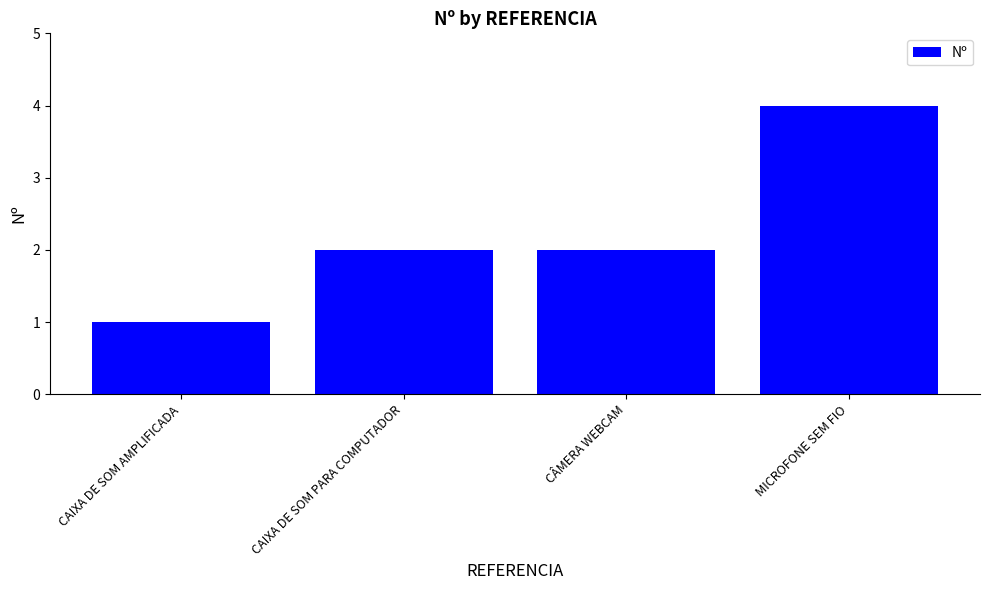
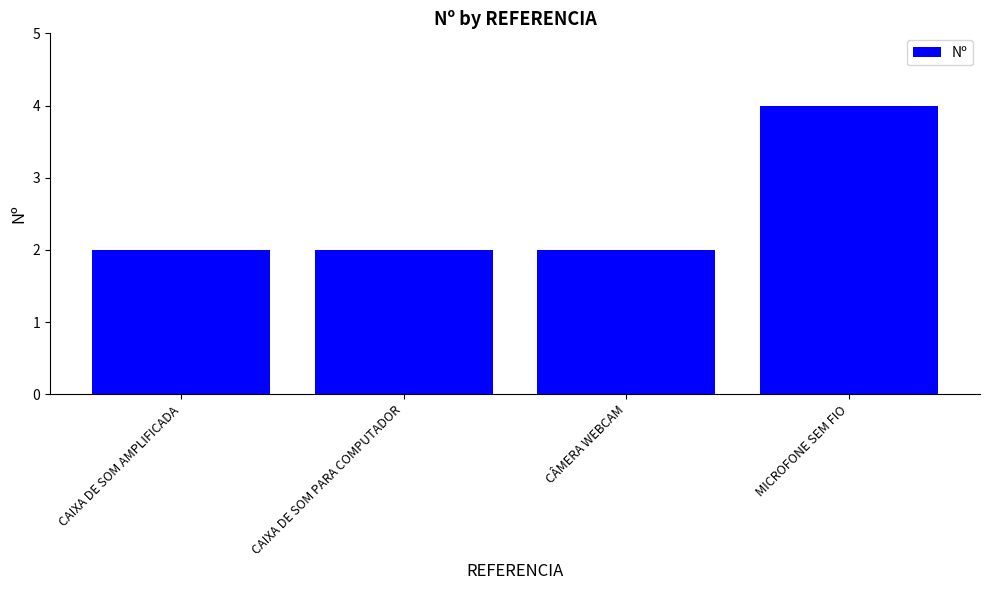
CAIXA DE SOM AMPLIFICADA: 1 -> 2
